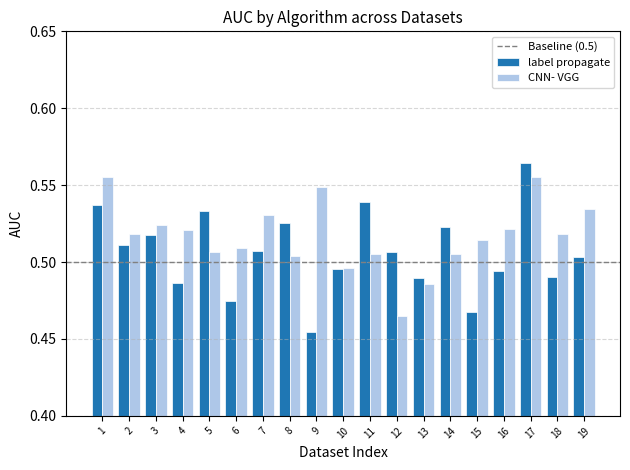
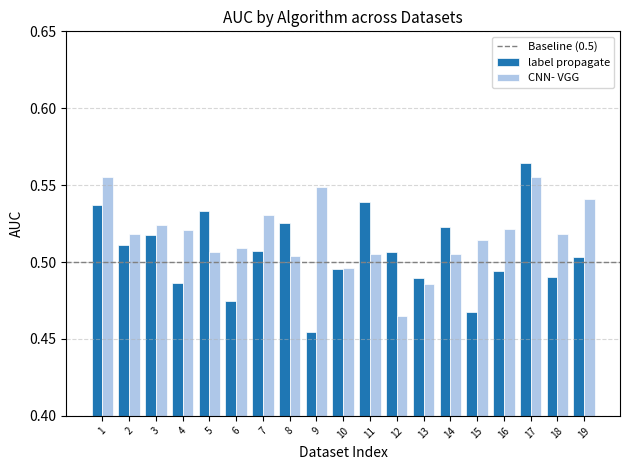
CNN- VGG, 19: 0.534 -> 0.541
